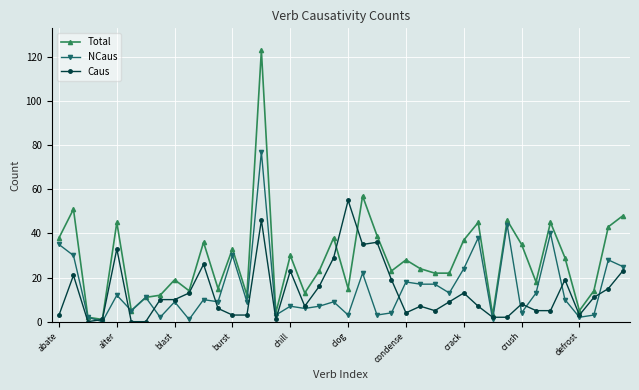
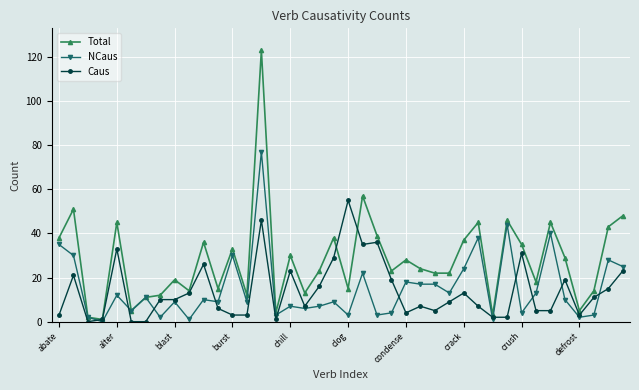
Caus, crush: 8 -> 31
